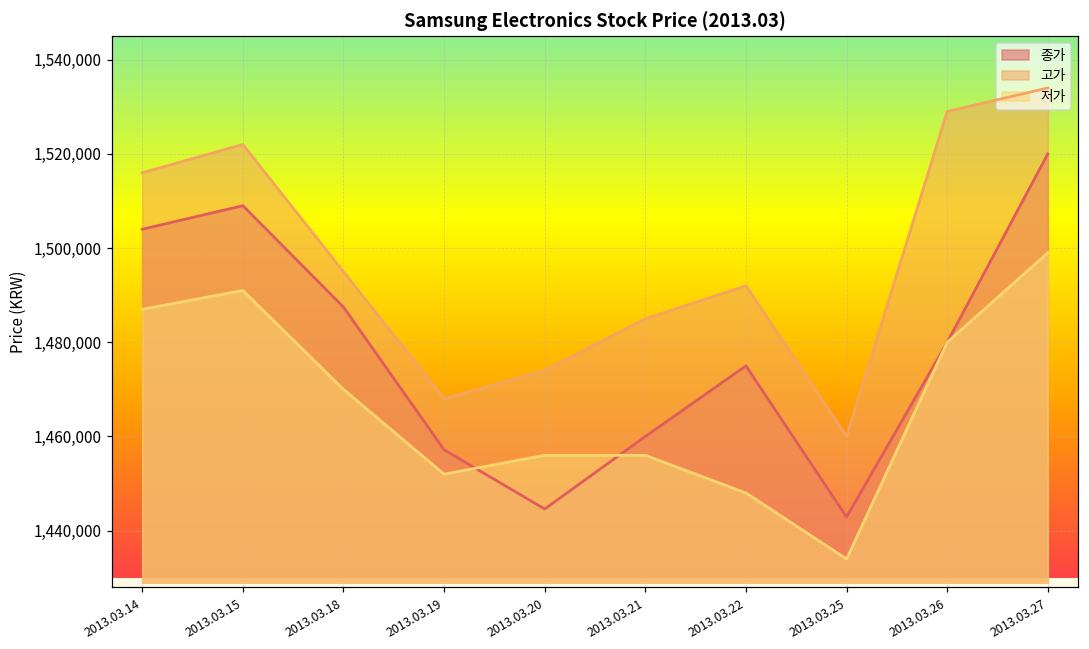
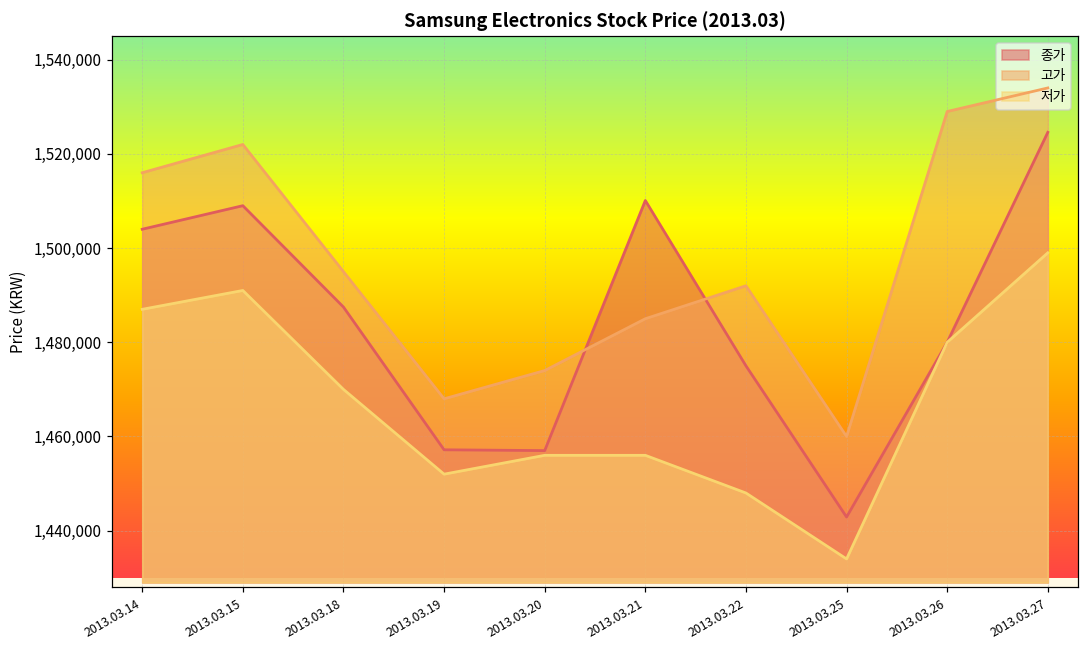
종가, 2013.03.20: 1,445,000 -> 1,457,000
종가, 2013.03.21: 1,460,000 -> 1,510,000
종가, 2013.03.27: 1,520,000 -> 1,525,000
